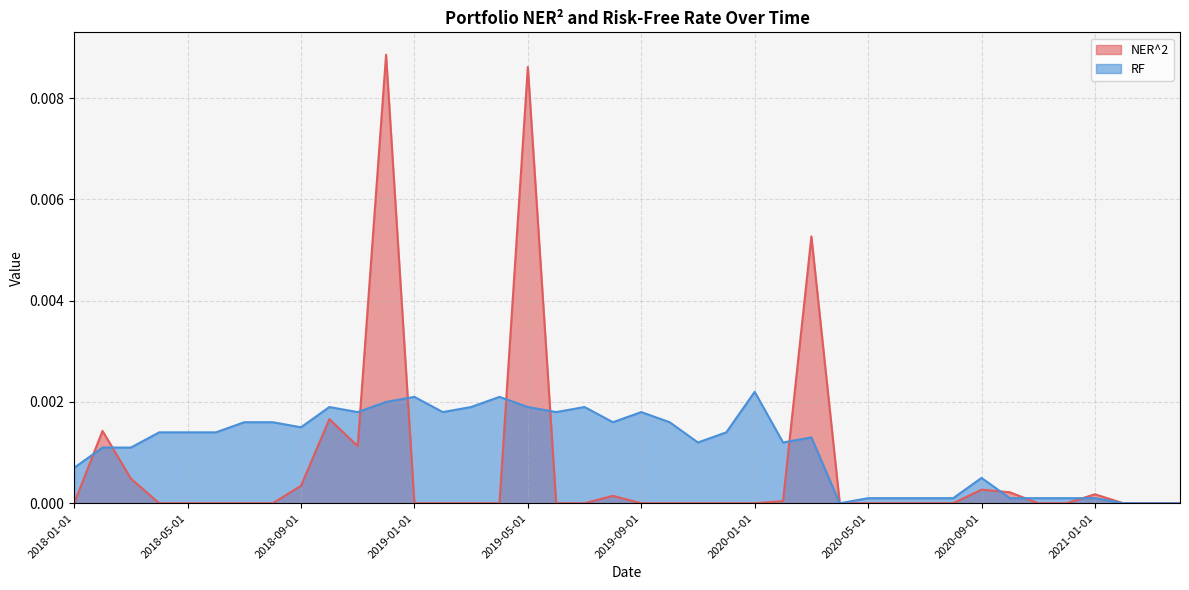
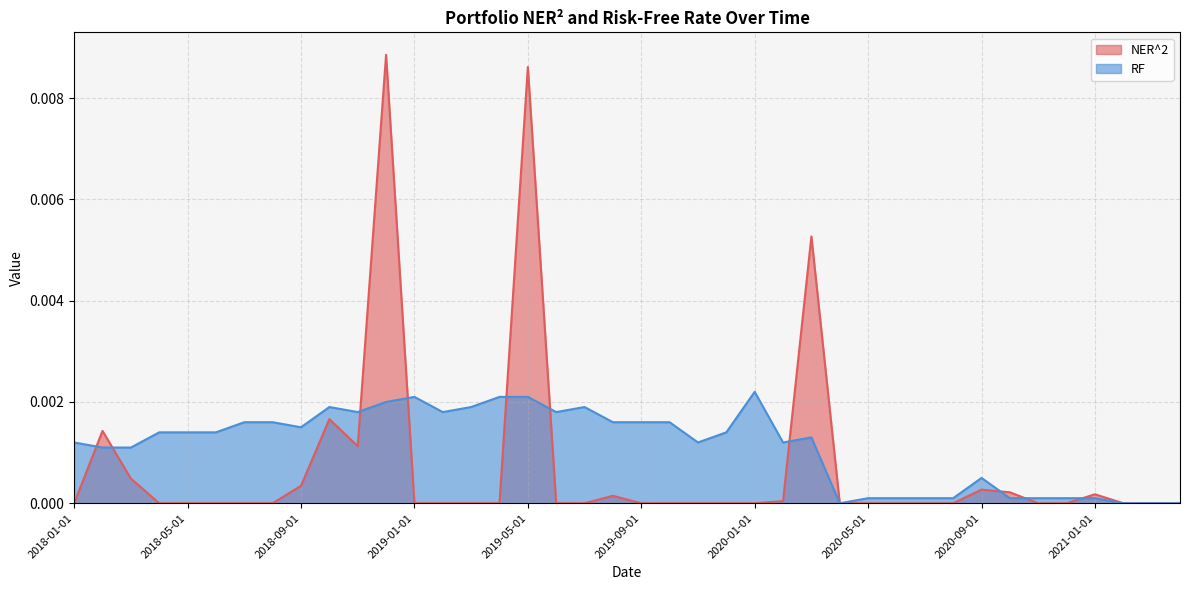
RF, 2018-01-01: 0.0007 -> 0.0012
RF, 2019-05-01: 0.0019 -> 0.0021
RF, 2019-09-01: 0.0018 -> 0.0016
